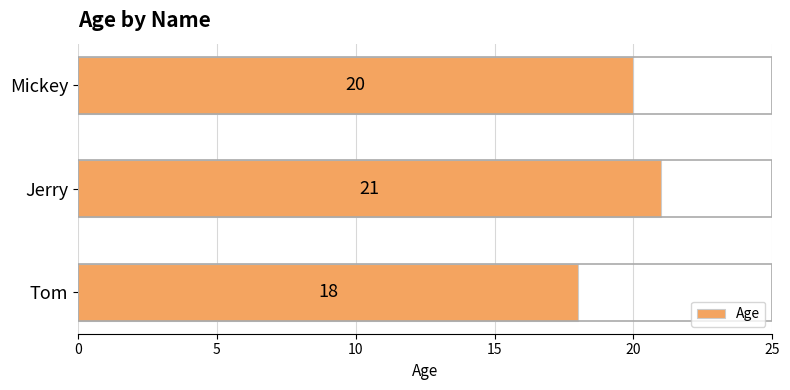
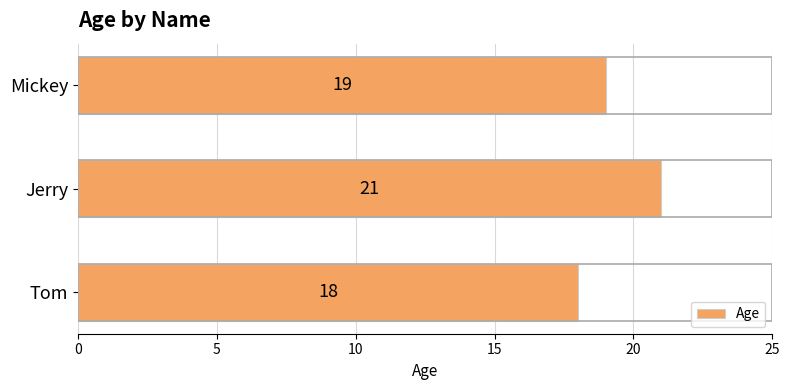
Mickey: 20 -> 19
